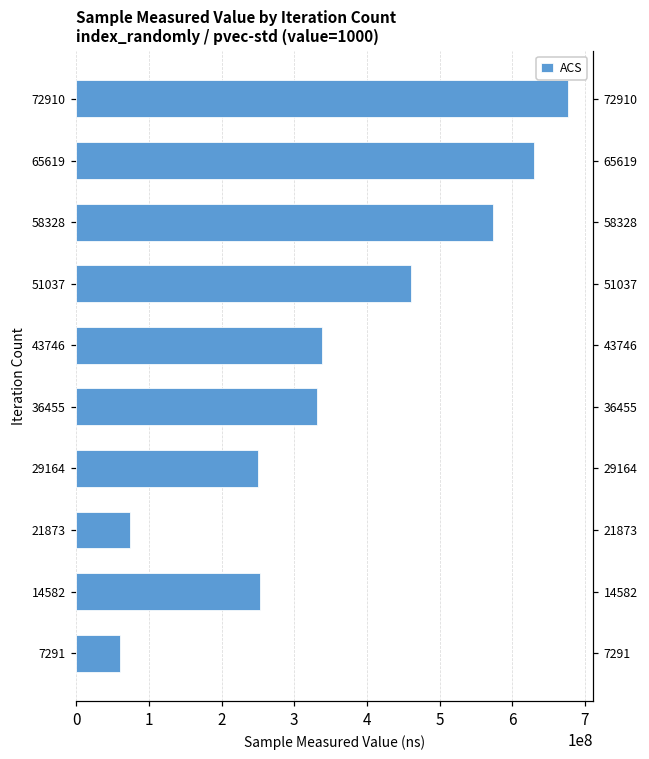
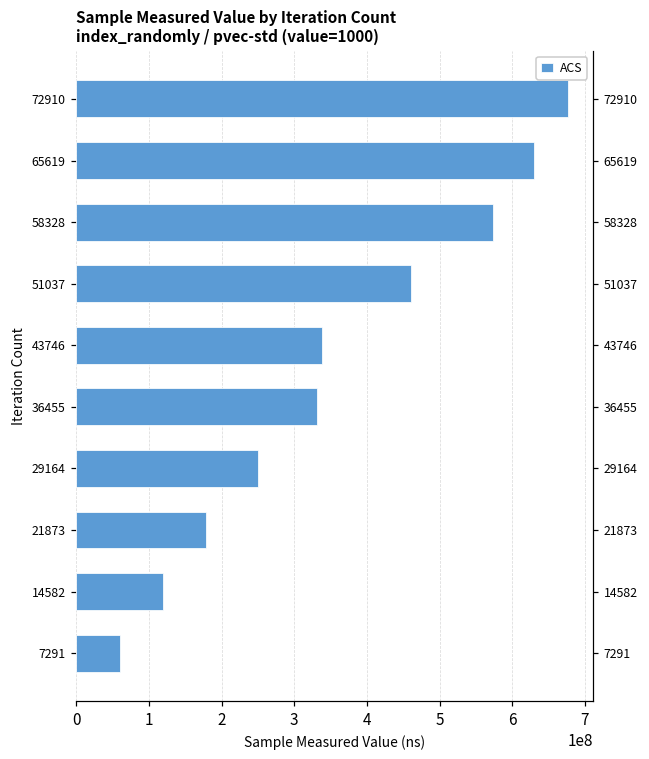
21873: 70000000 -> 180000000
14582: 250000000 -> 120000000
